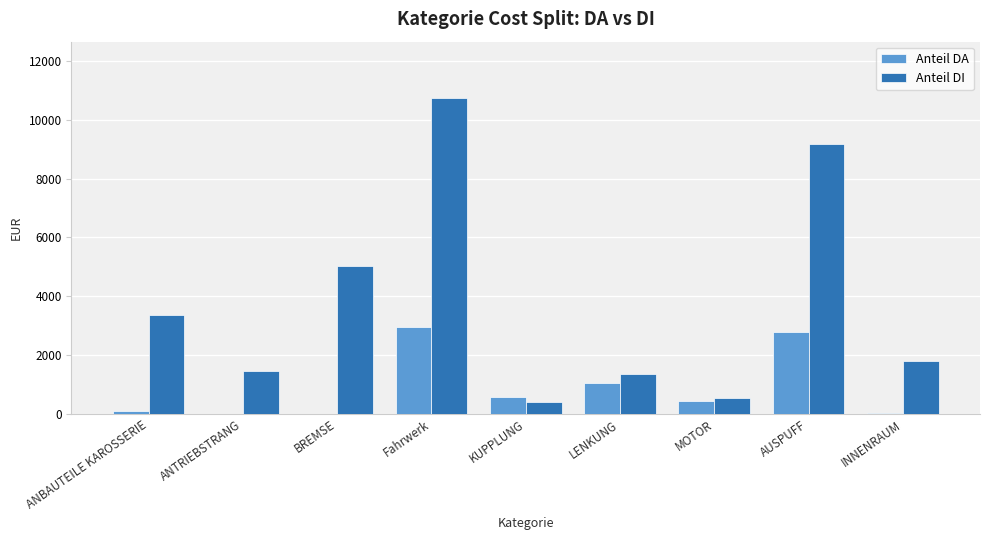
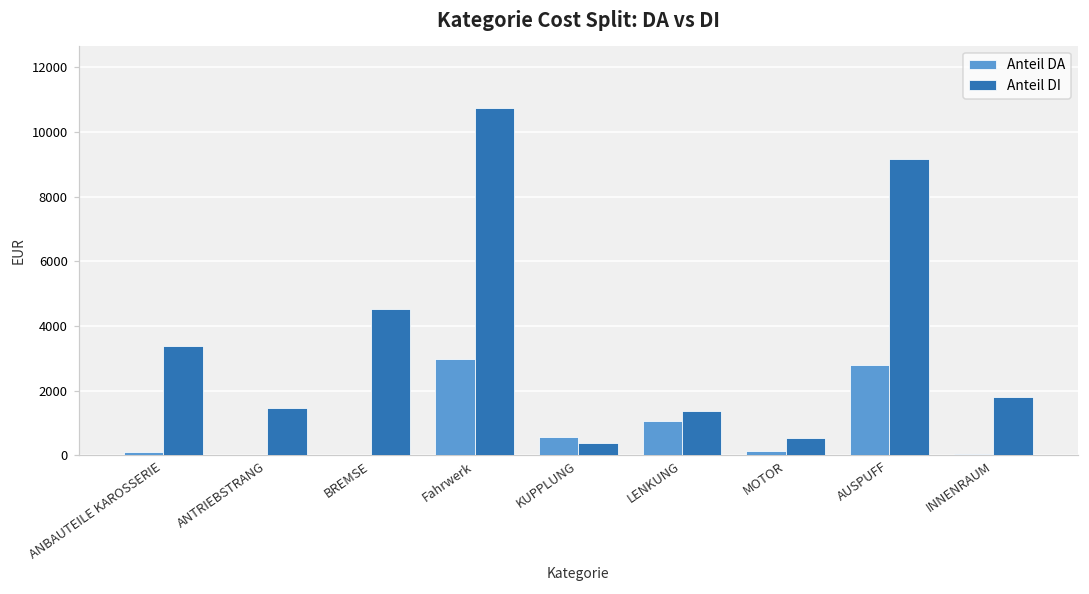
Anteil DI, BREMSE: 5000 -> 4500
Anteil DA, MOTOR: 500 -> 100
